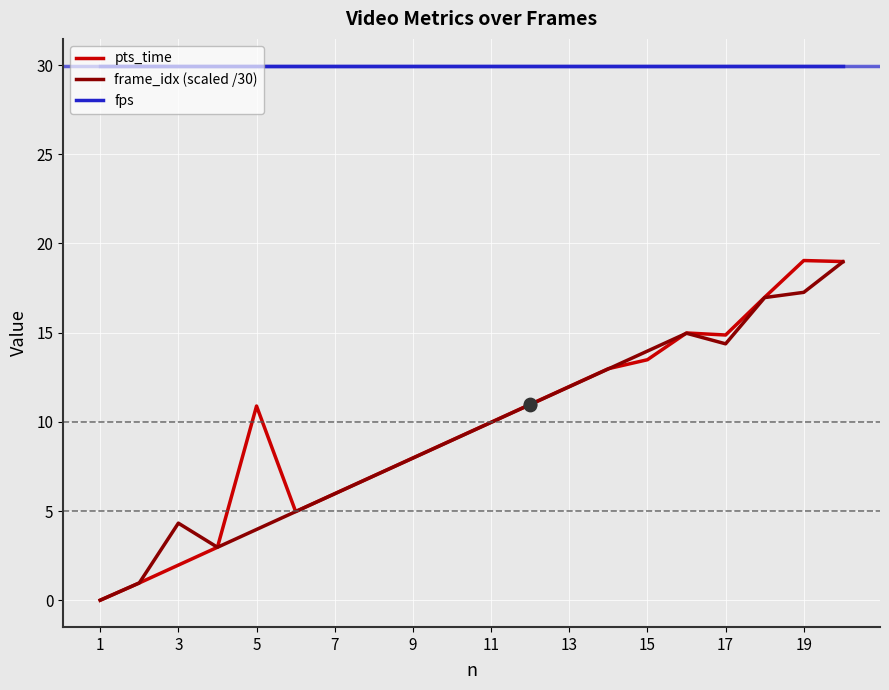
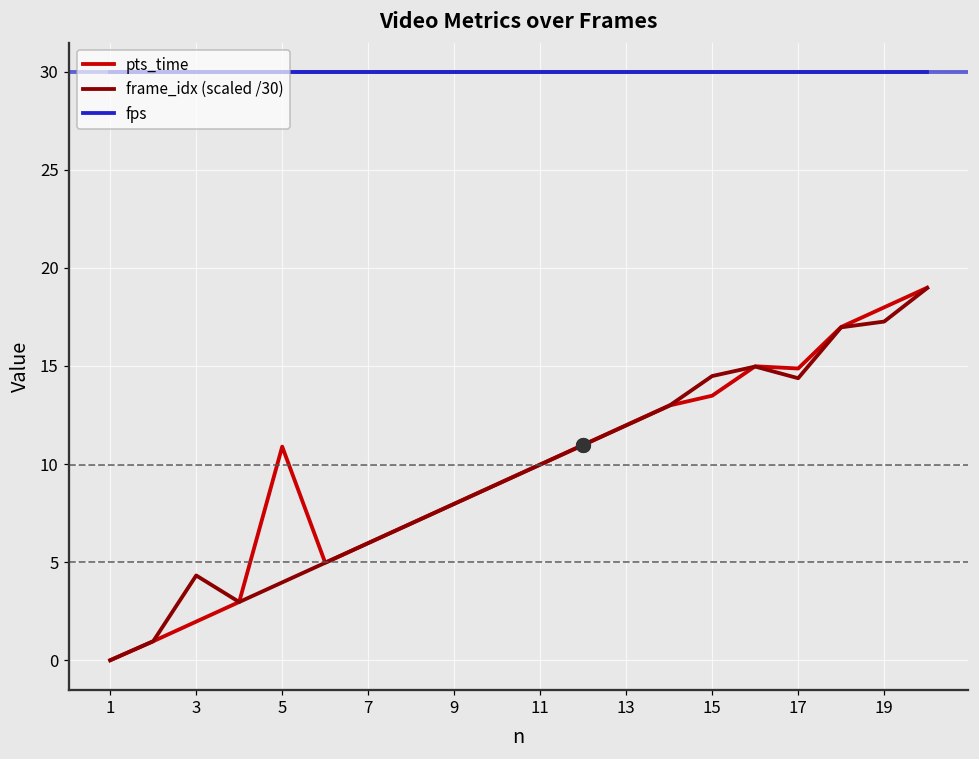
frame_idx (scaled /30), 15: 14.0 -> 14.5
pts_time, 19: 19.0 -> 18.0
